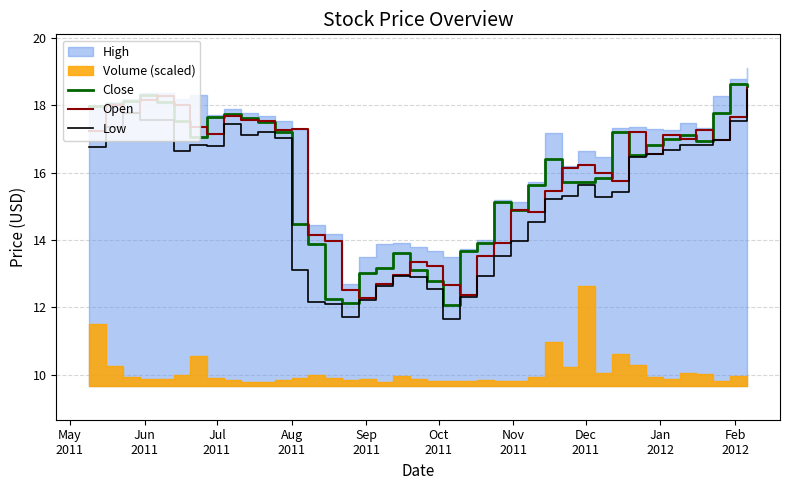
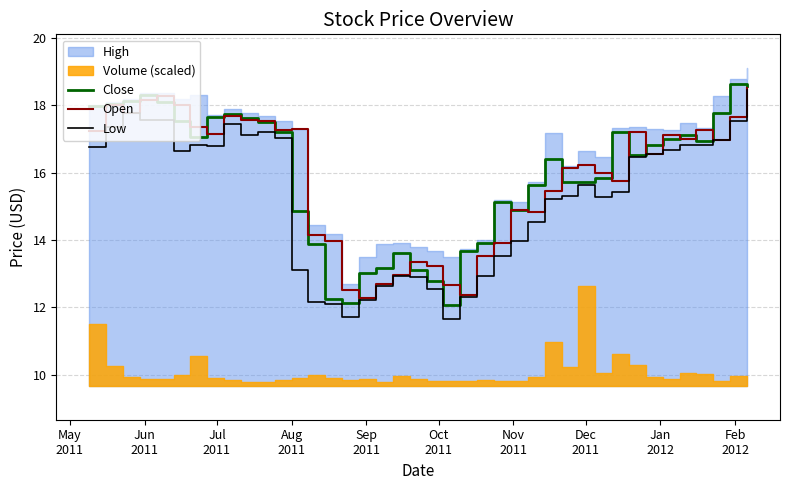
Close, Aug 2011: 14.5 -> 14.9
